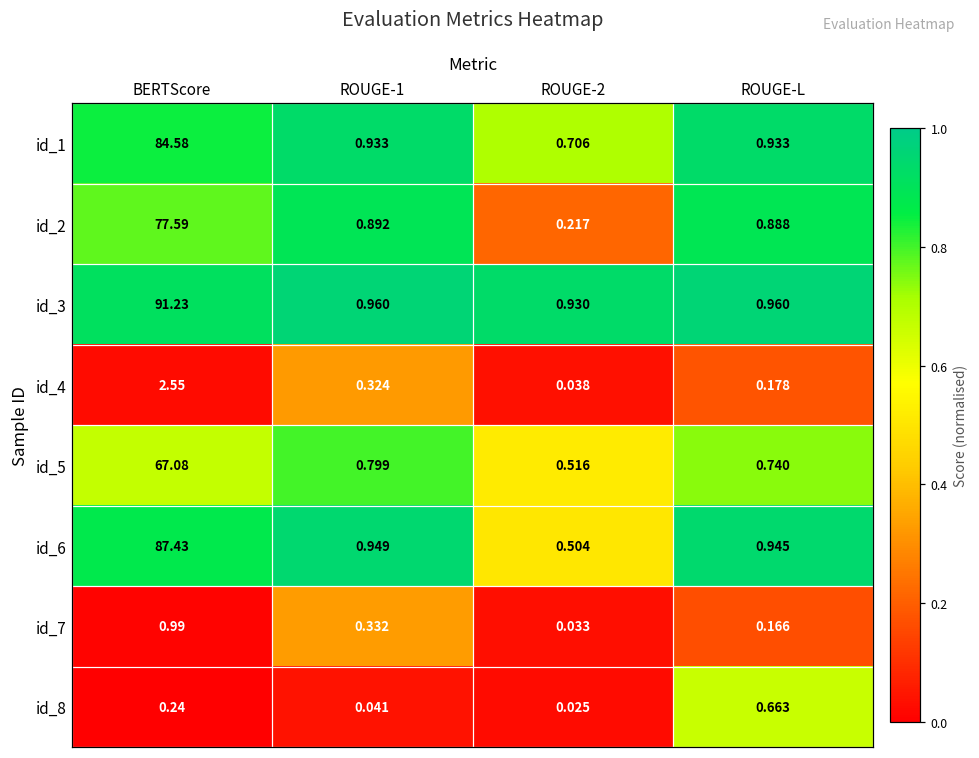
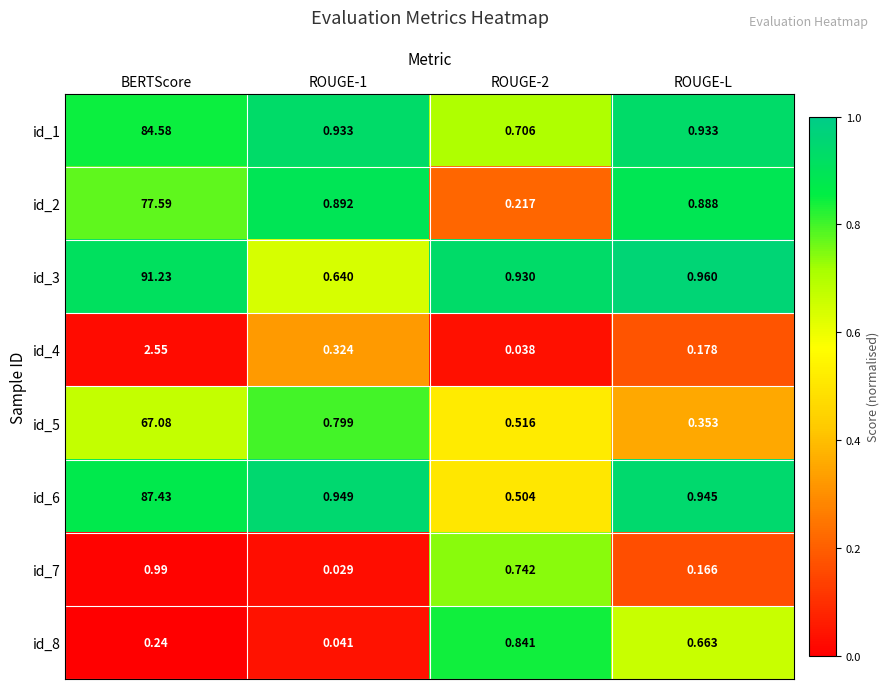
id_3, ROUGE-1: 0.960 -> 0.640
id_5, ROUGE-L: 0.740 -> 0.353
id_7, ROUGE-1: 0.332 -> 0.029
id_7, ROUGE-2: 0.033 -> 0.742
id_8, ROUGE-2: 0.025 -> 0.841
